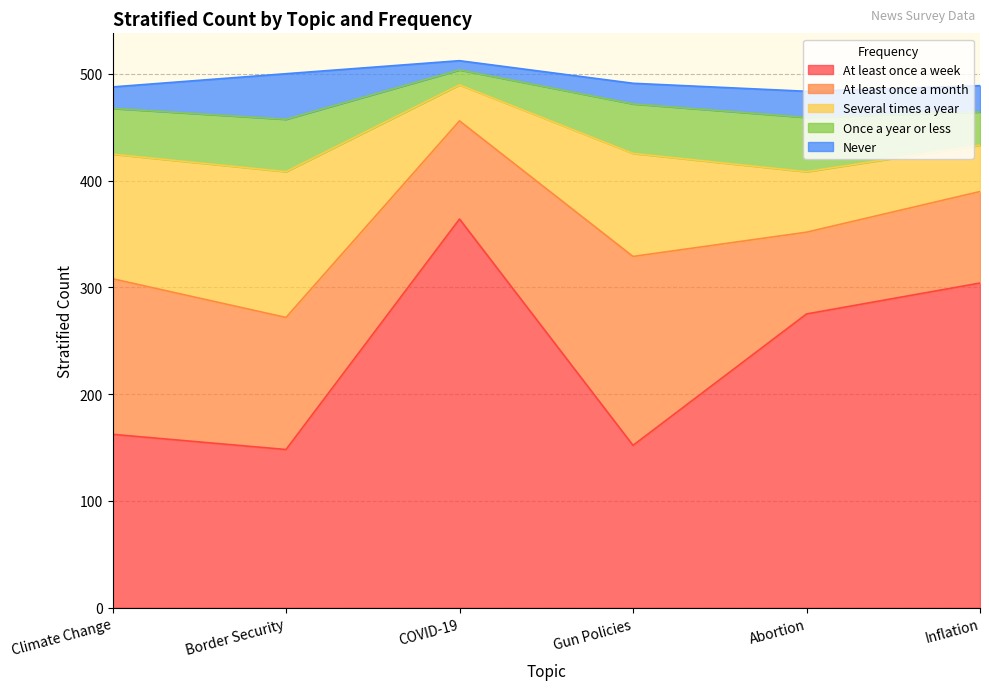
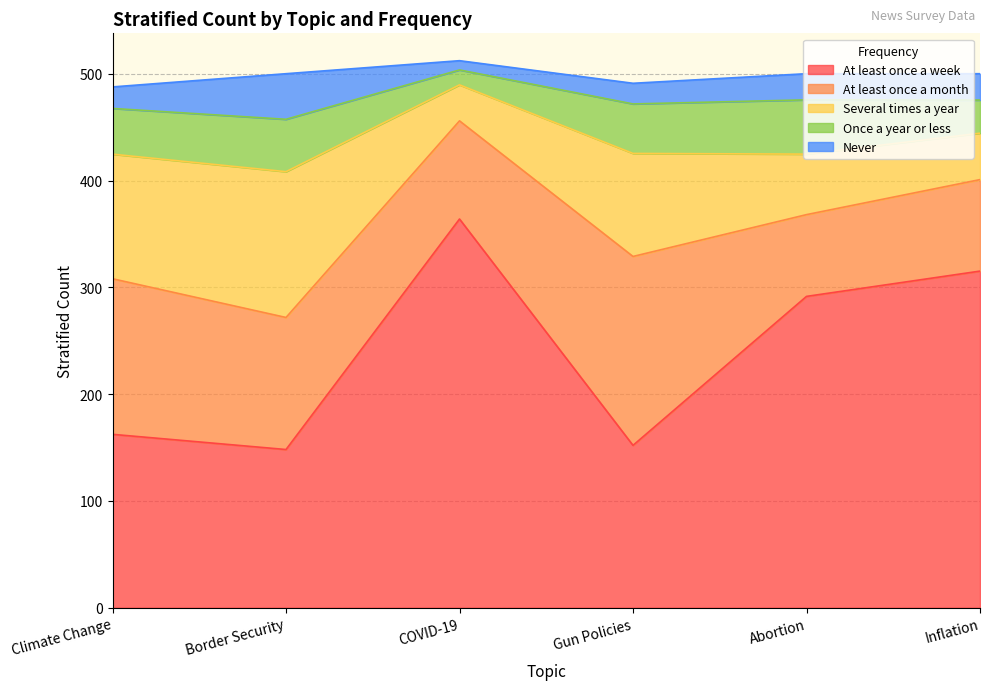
At least once a week, Abortion: 275 -> 291
At least once a week, Inflation: 304 -> 315
